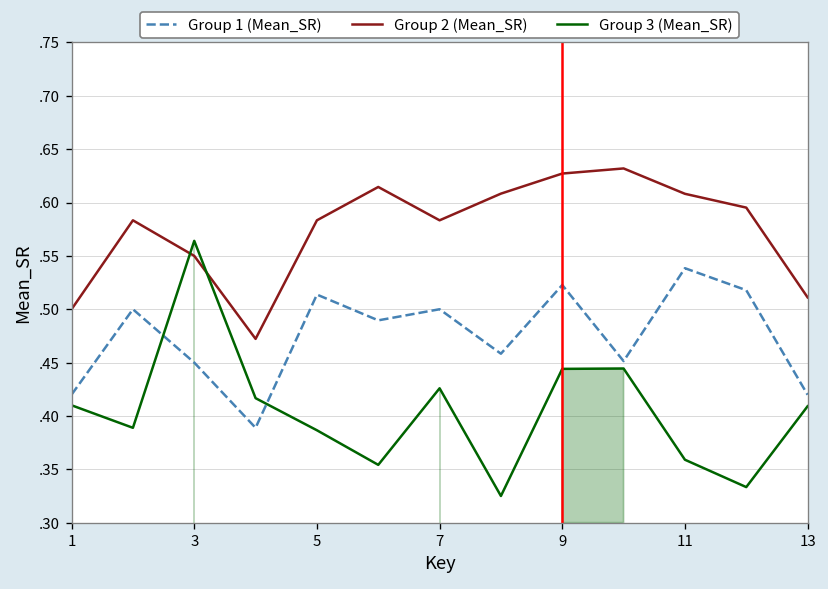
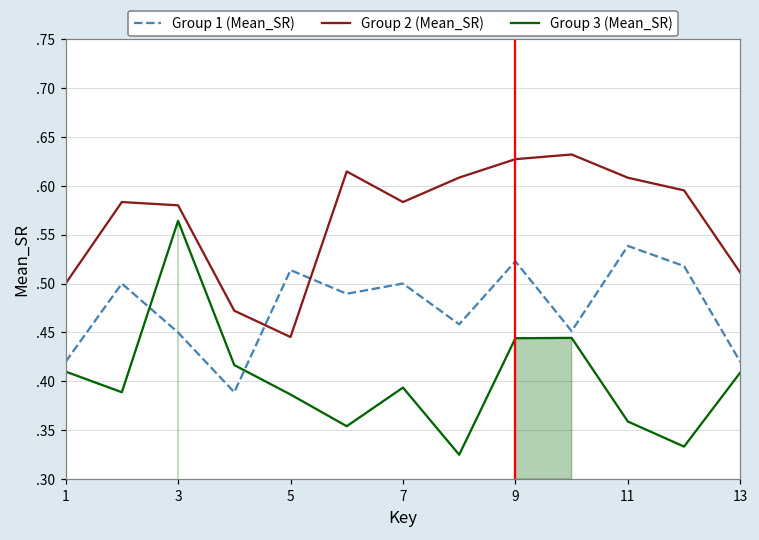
Group 2 (Mean_SR), 3: .55 -> .58
Group 2 (Mean_SR), 5: .58 -> .45
Group 3 (Mean_SR), 7: .43 -> .39
